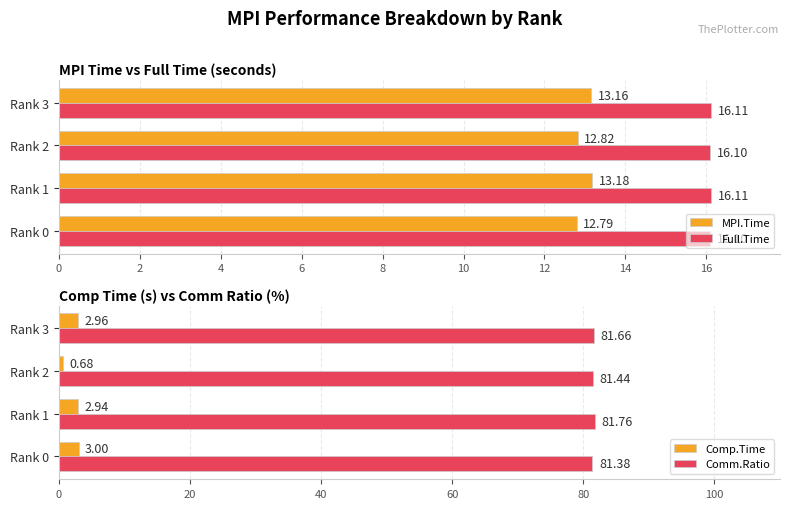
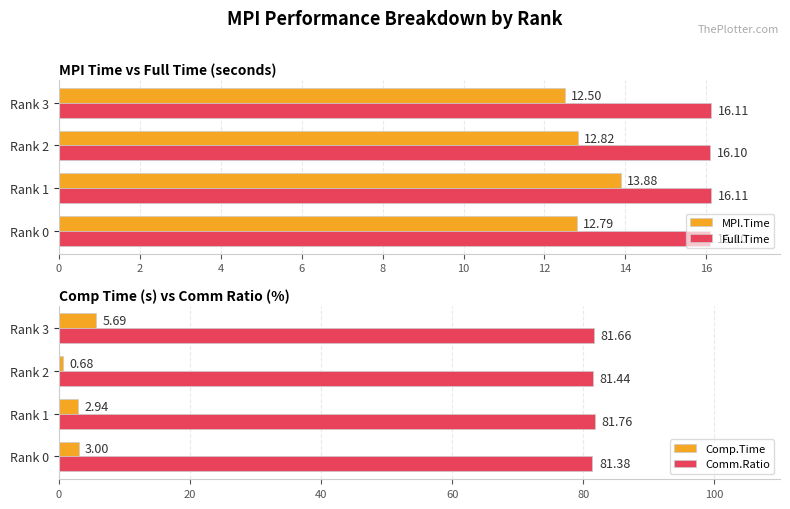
MPI Time vs Full Time (seconds), MPI.Time, Rank 3: 13.16 -> 12.50
MPI Time vs Full Time (seconds), MPI.Time, Rank 1: 13.18 -> 13.88
Comp Time (s) vs Comm Ratio (%), Comp.Time, Rank 3: 2.96 -> 5.69
